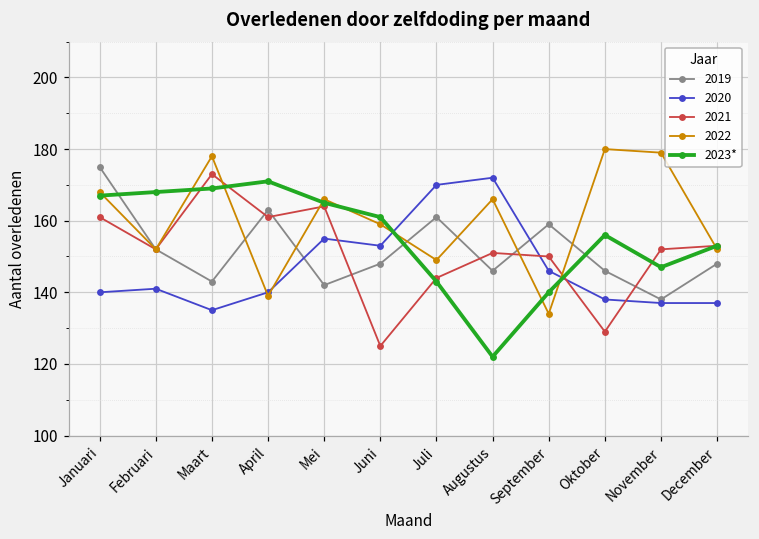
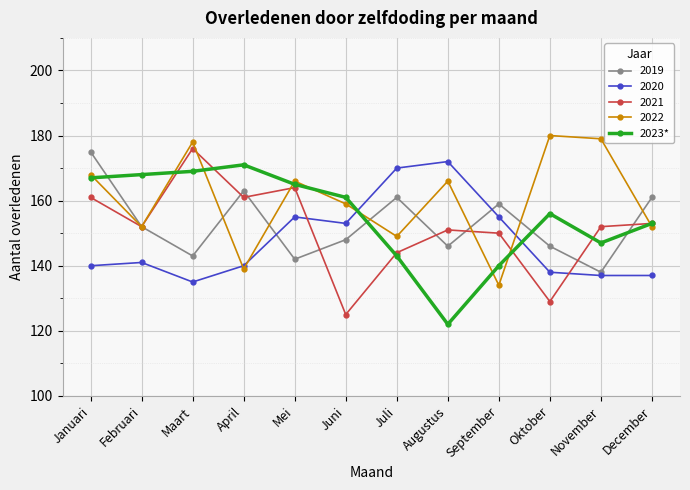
2021, Maart: 173 -> 176
2020, September: 146 -> 155
2019, December: 148 -> 161
